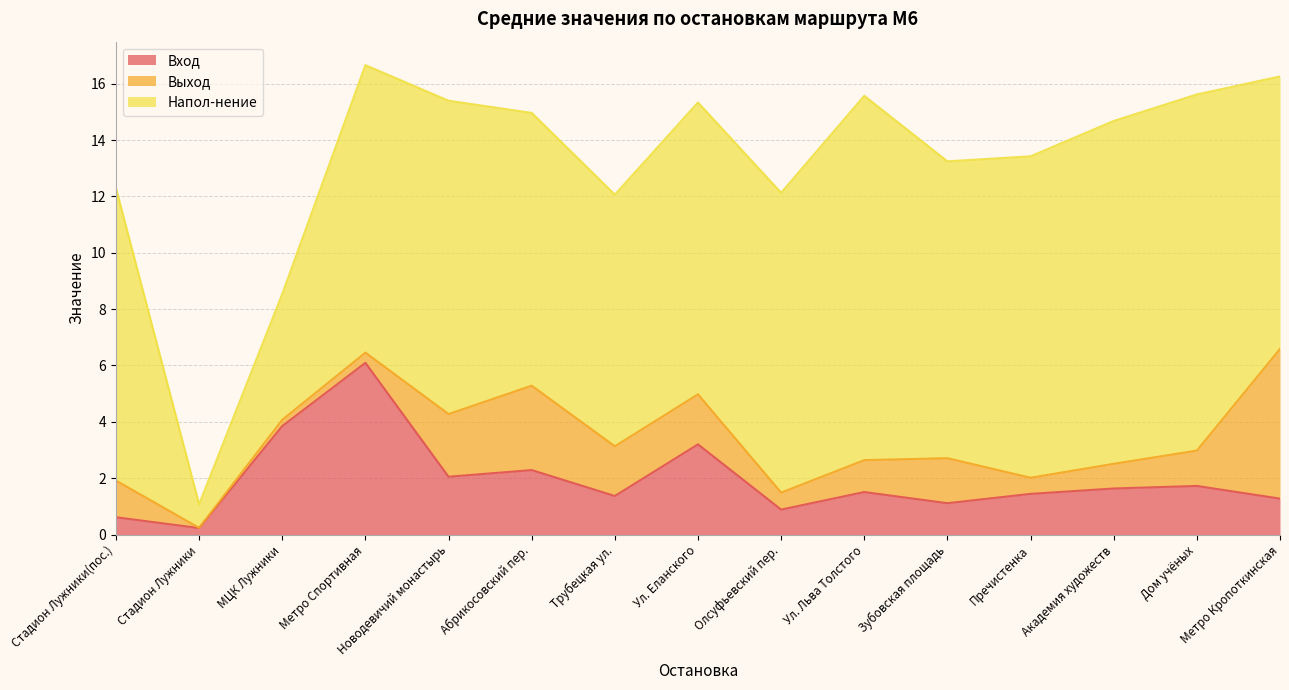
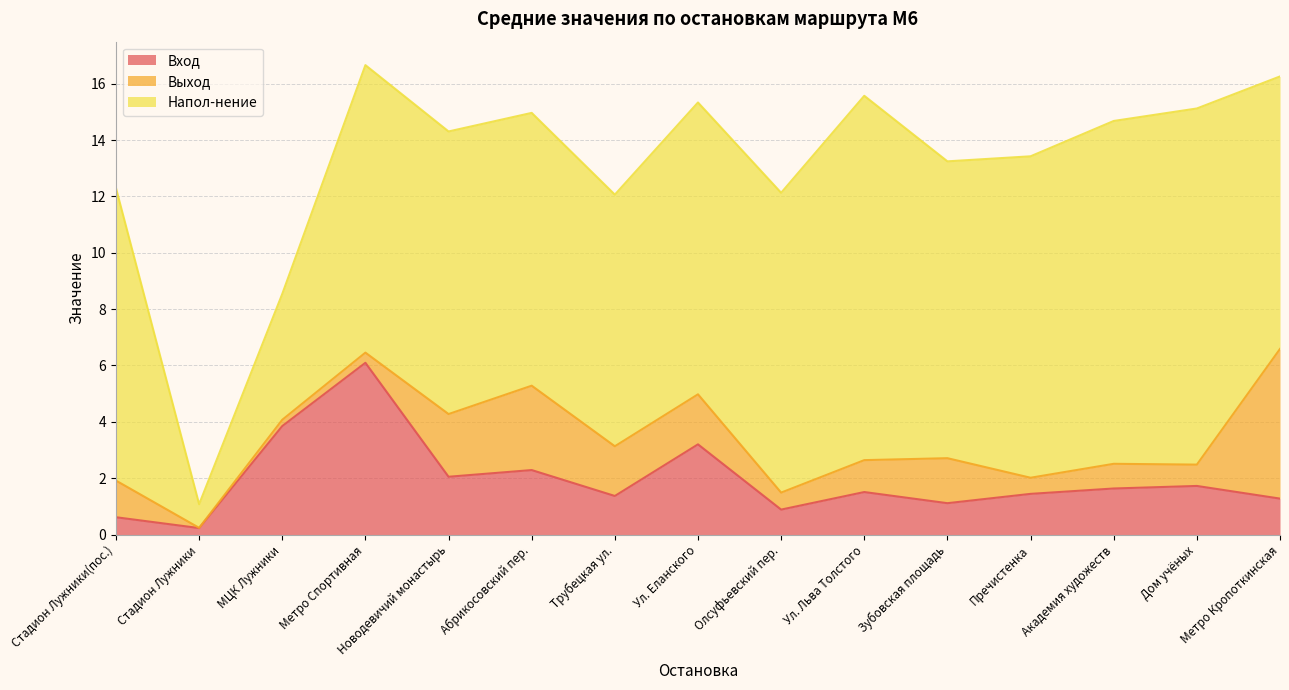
Напол-нение, Новодевичий монастырь: 11.1 -> 10.0
Выход, Дом учёных: 1.3 -> 0.8
